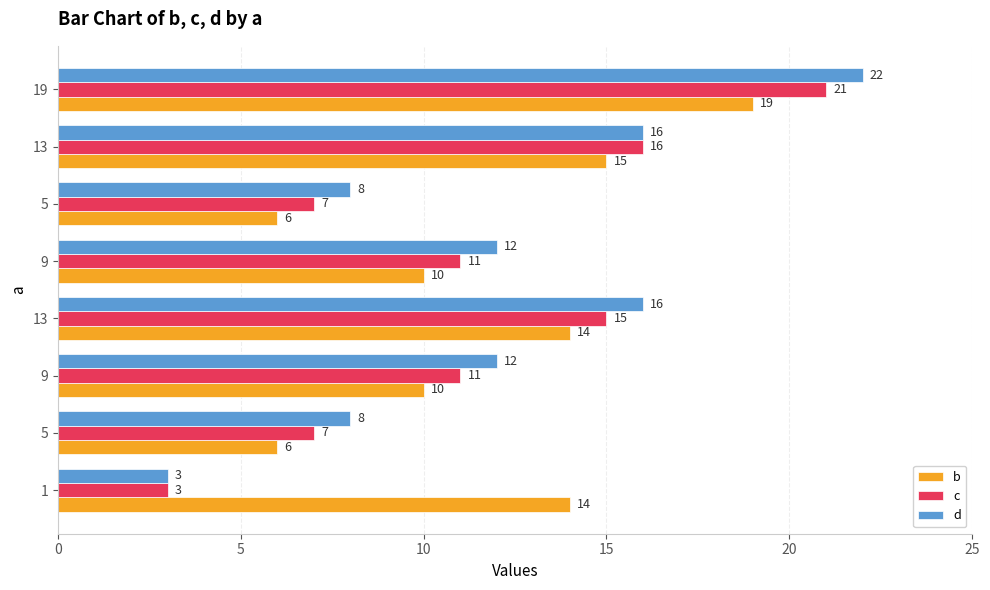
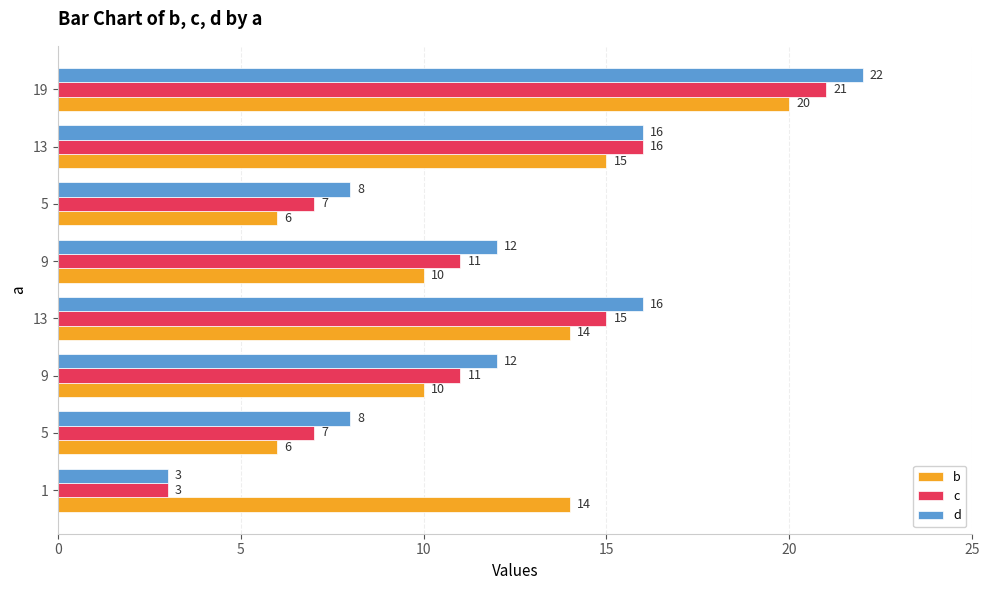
b, 19: 19 -> 20
